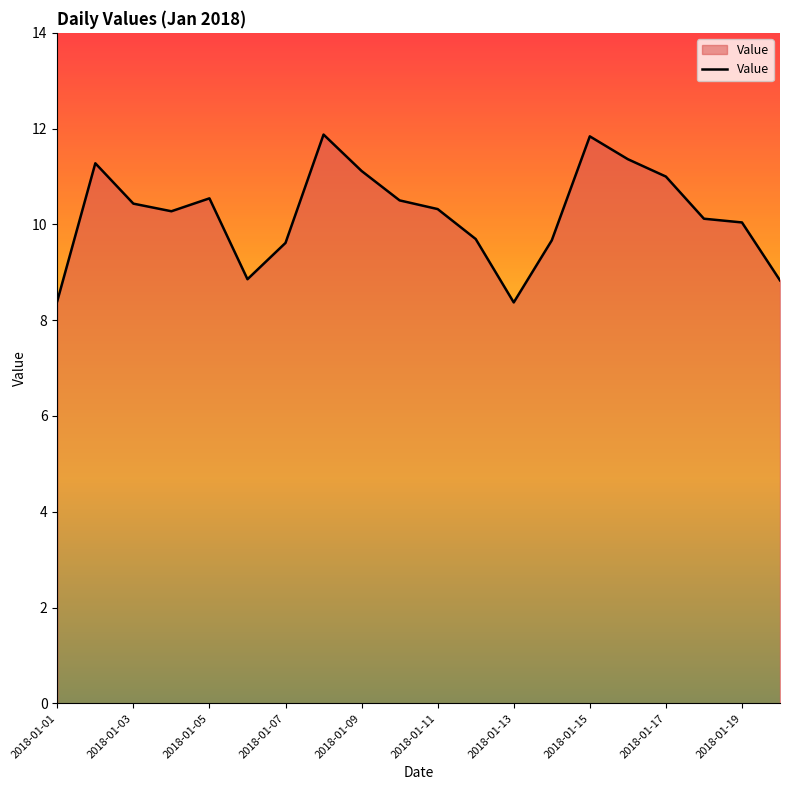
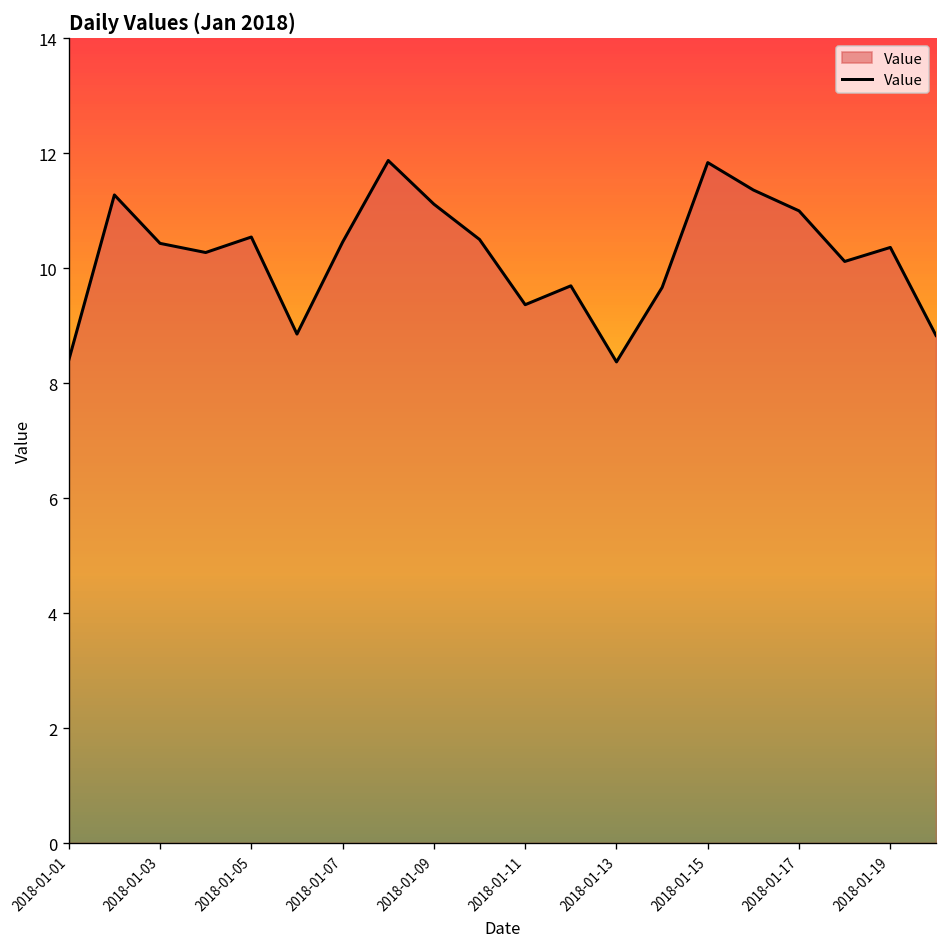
2018-01-07: 9.6 -> 10.5
2018-01-11: 10.3 -> 9.4
2018-01-19: 10.0 -> 10.4
